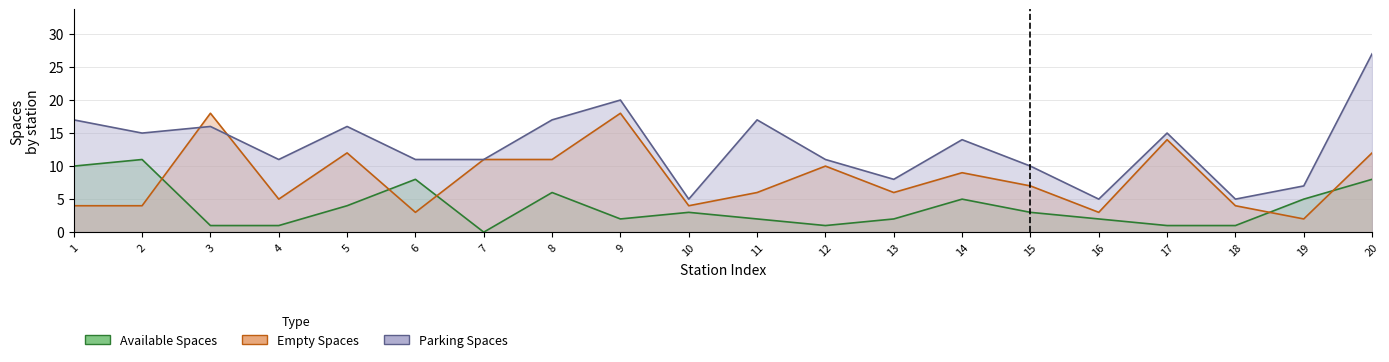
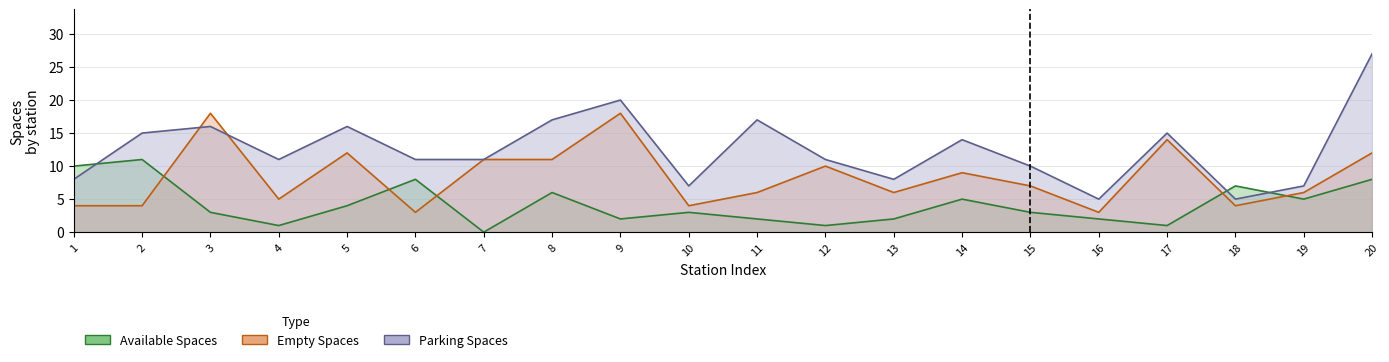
Parking Spaces, 1: 17 -> 8
Available Spaces, 3: 1 -> 3
Parking Spaces, 10: 5 -> 7
Available Spaces, 18: 1 -> 7
Empty Spaces, 19: 2 -> 6
